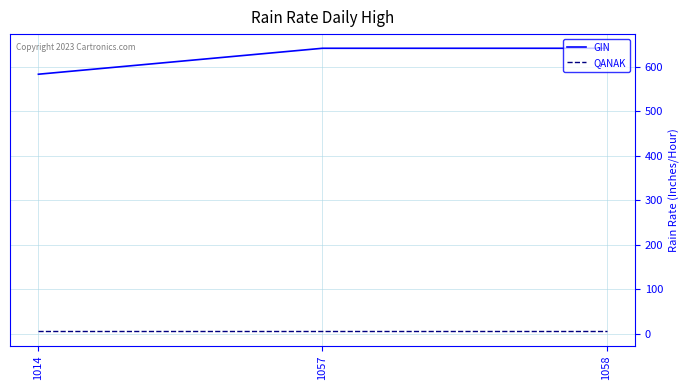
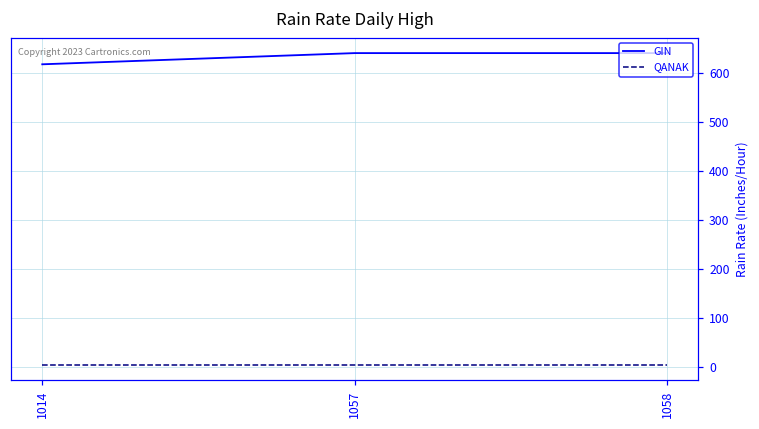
GIN, 1014: 580 -> 620
